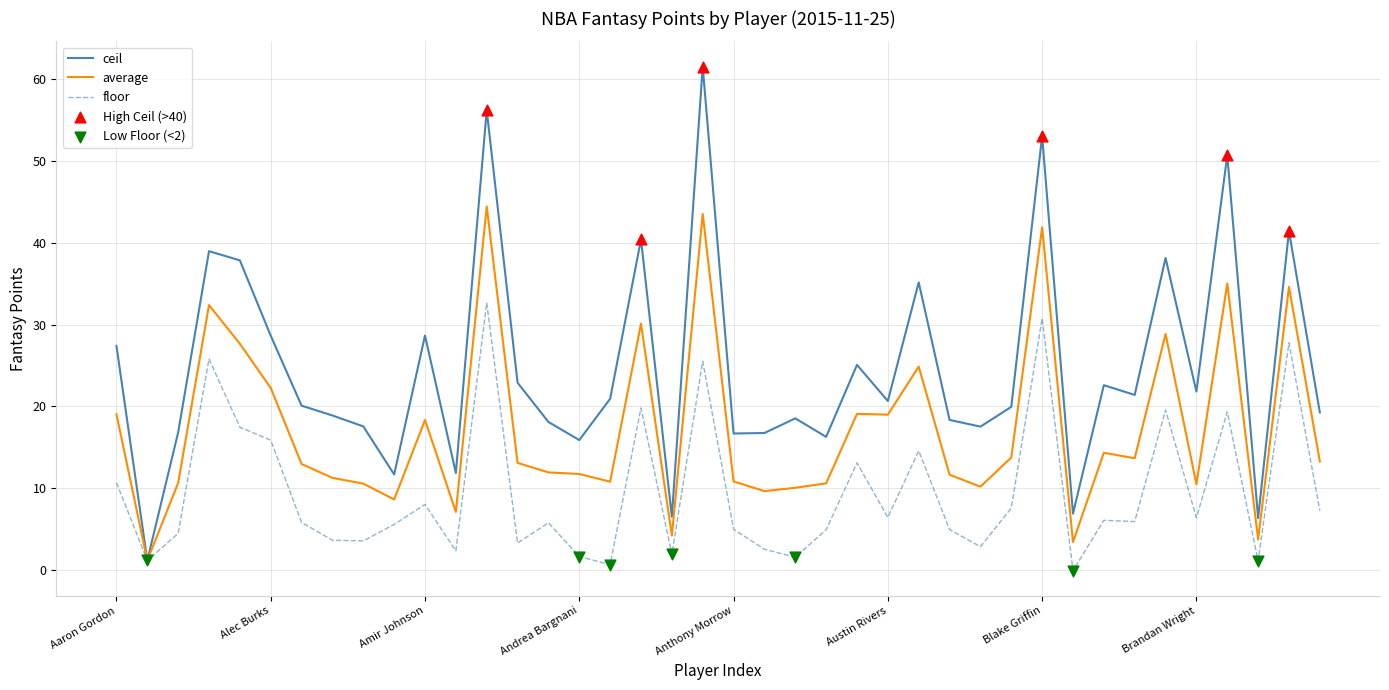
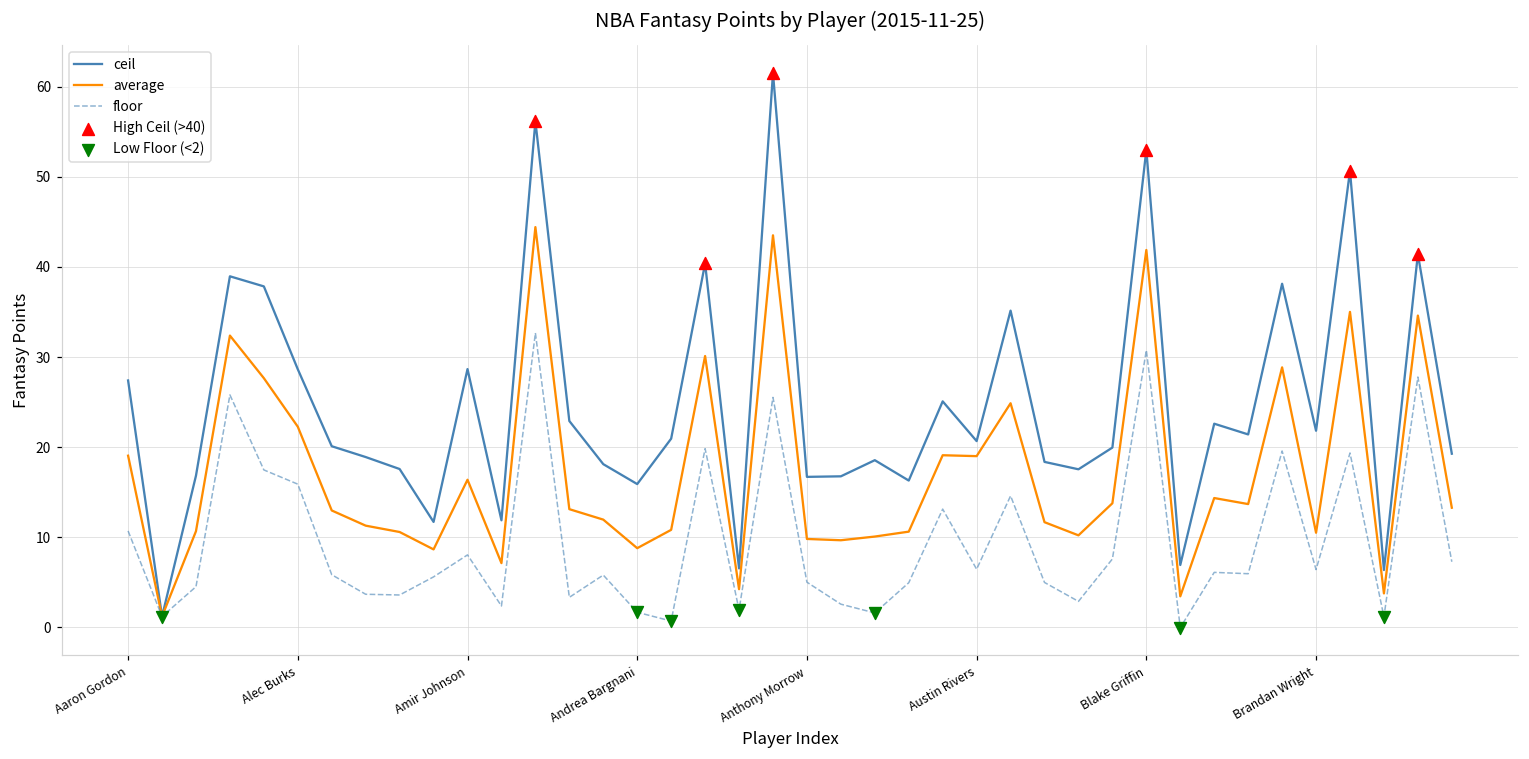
average, Amir Johnson: 18 -> 16
average, Andrea Bargnani: 12 -> 9
average, Anthony Morrow: 11 -> 10
